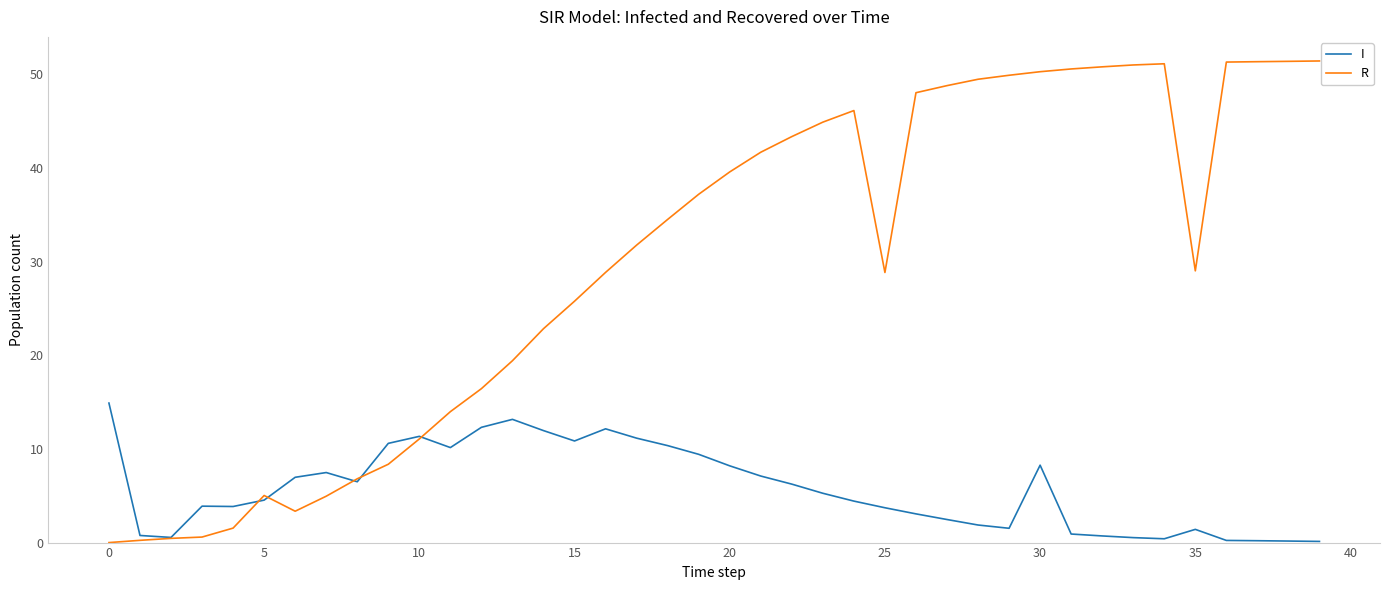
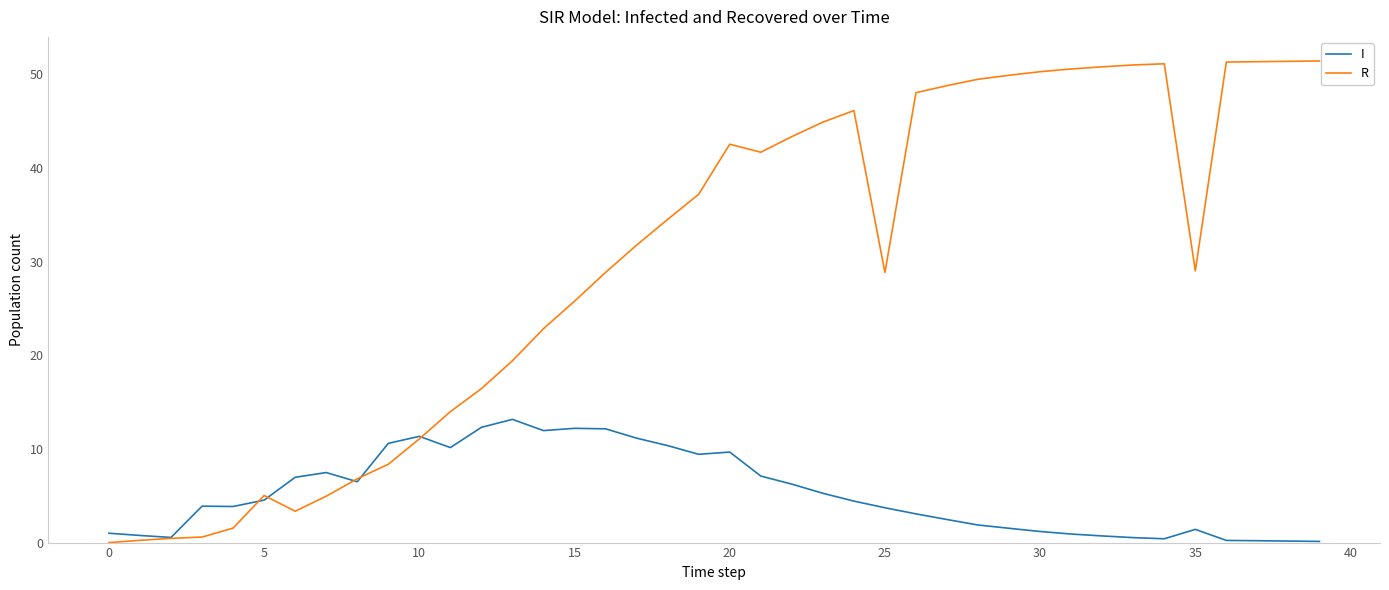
I, 0: 15 -> 1
I, 15: 11 -> 12
I, 20: 8 -> 10
R, 20: 40 -> 43
I, 30: 8 -> 1
